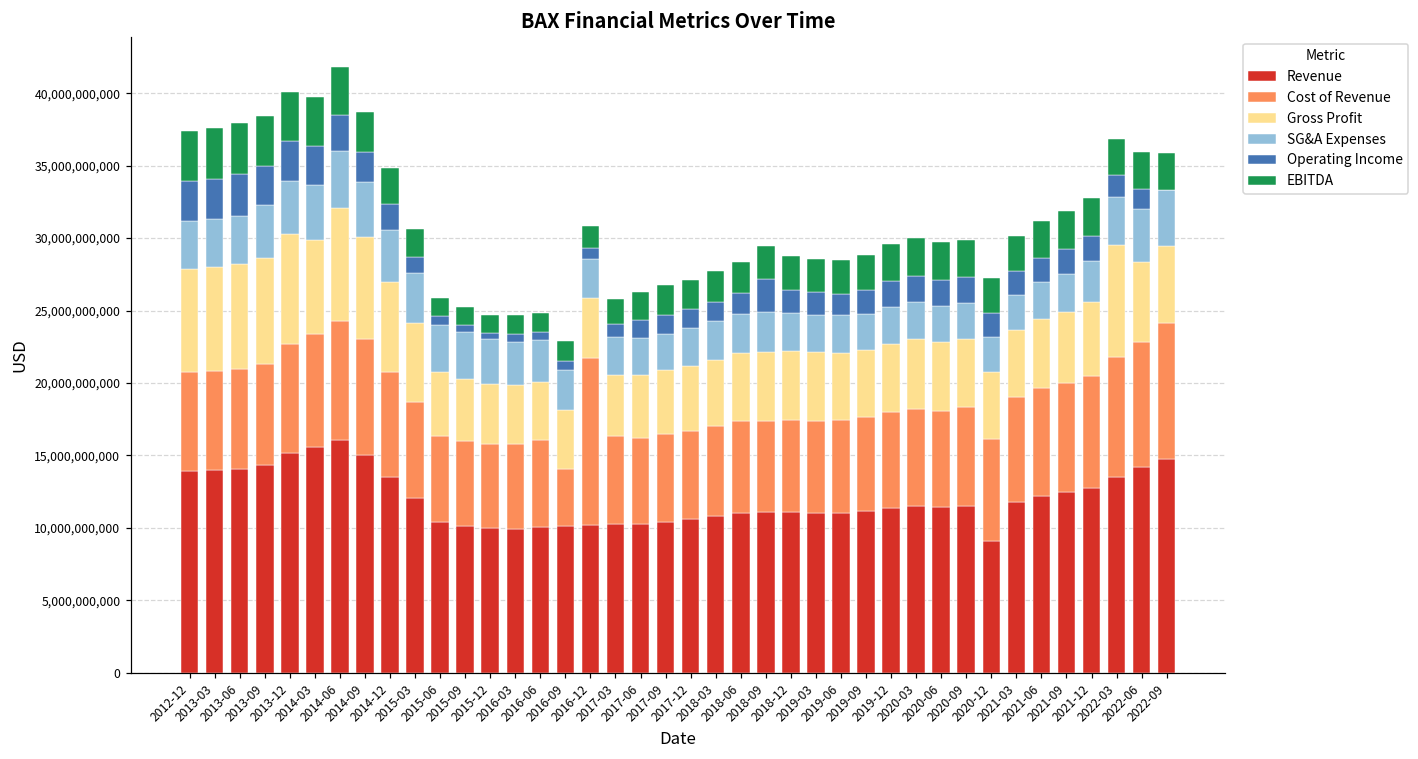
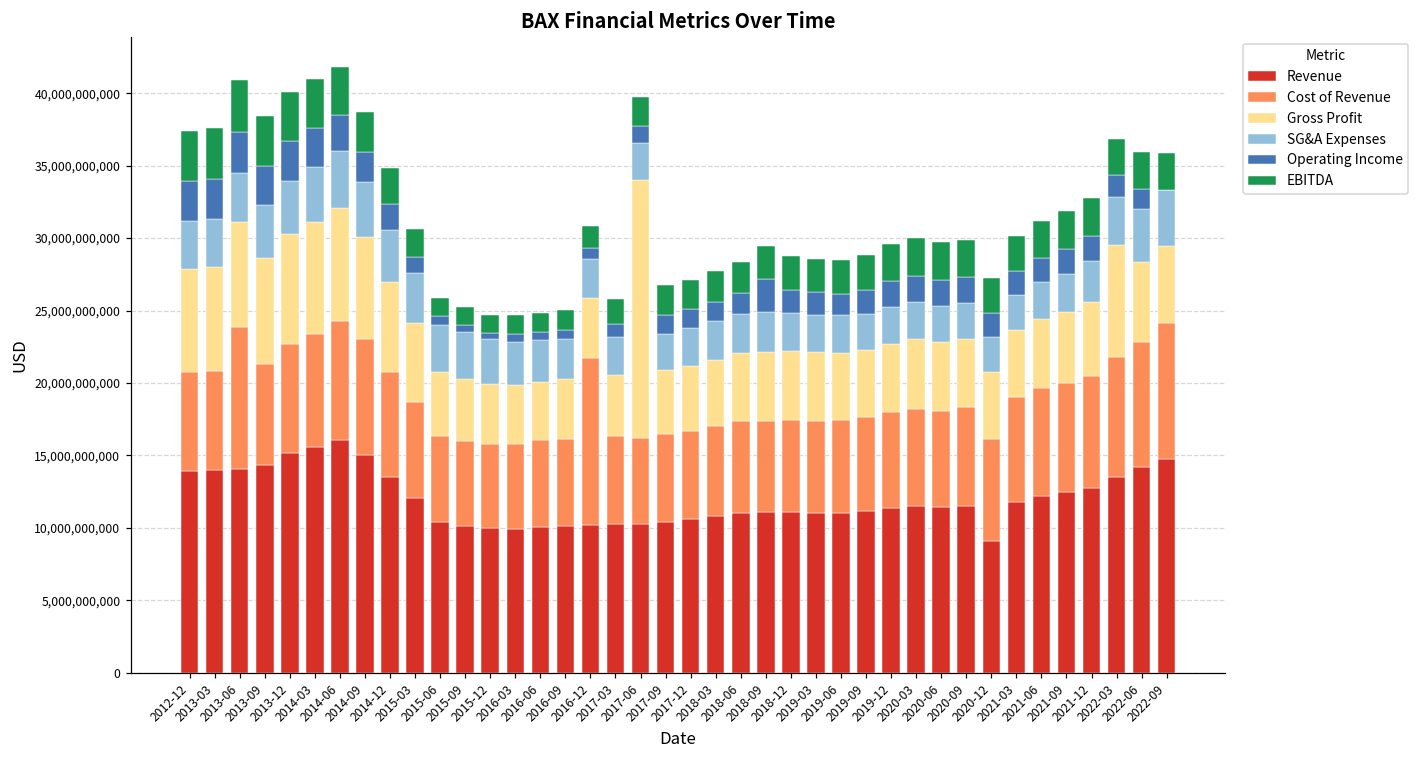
Cost of Revenue, 2013-06: 6,900,000,000 -> 9,800,000,000
Gross Profit, 2014-03: 6,500,000,000 -> 7,700,000,000
Cost of Revenue, 2016-09: 3,900,000,000 -> 6,000,000,000
Gross Profit, 2017-06: 4,400,000,000 -> 17,800,000,000
